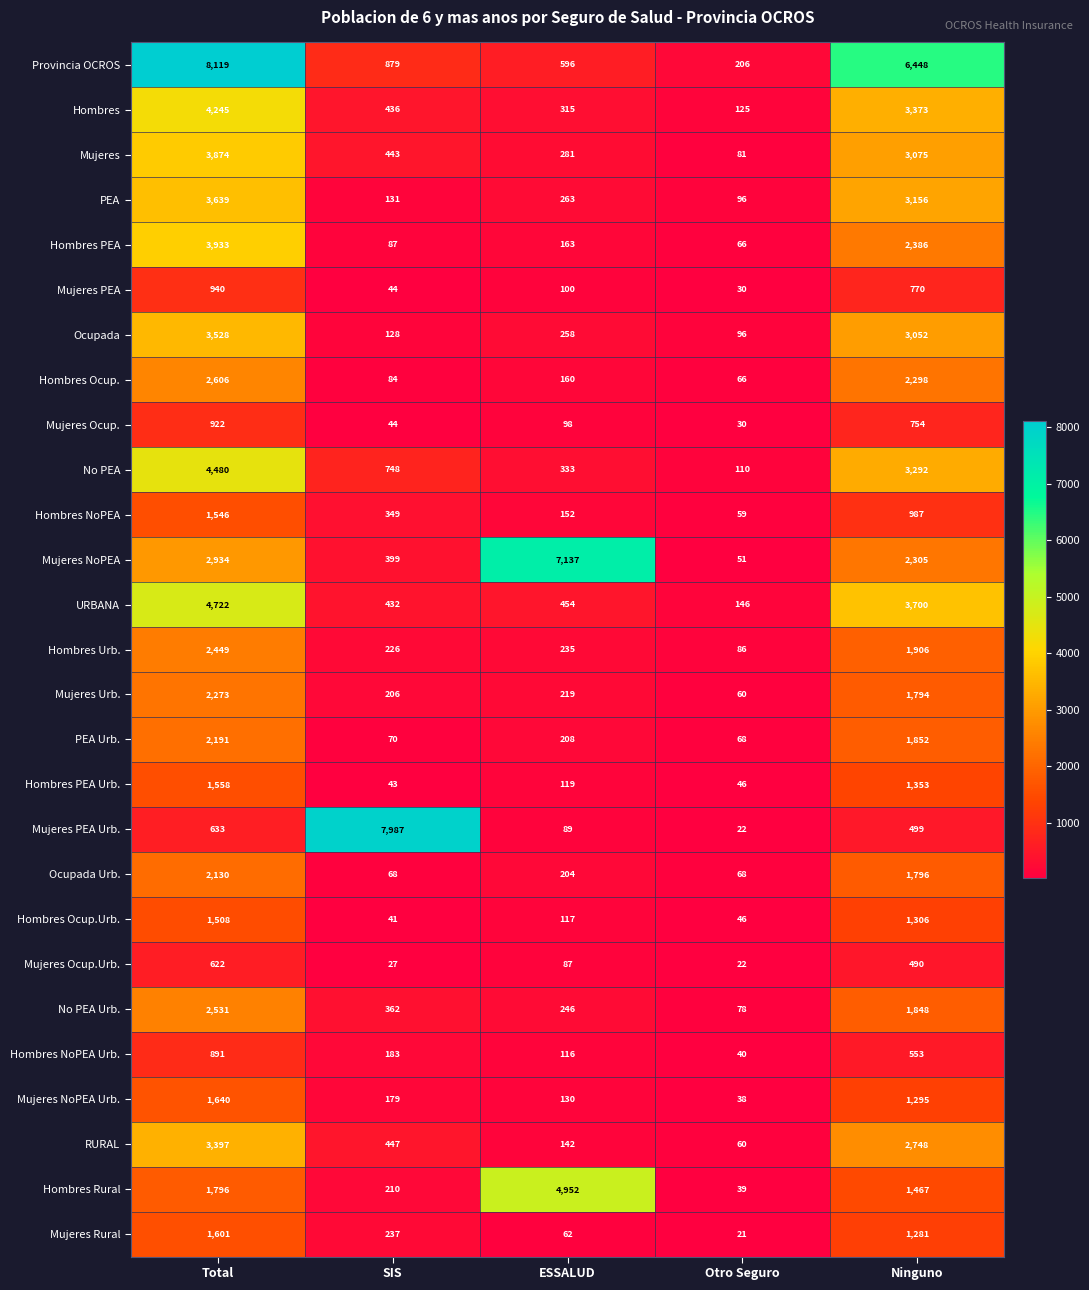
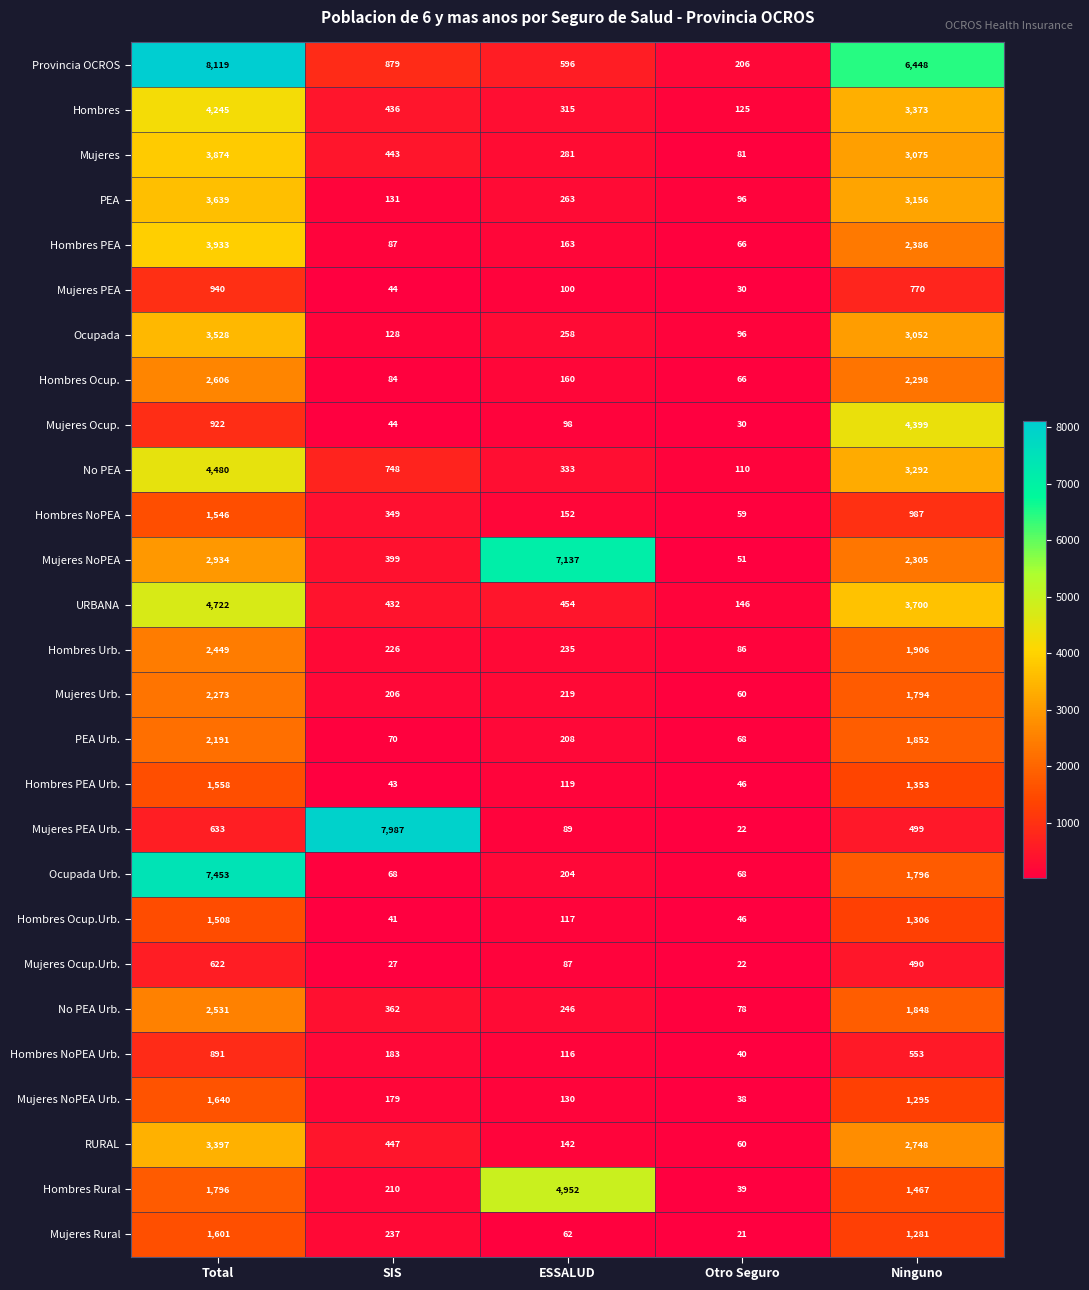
Mujeres Ocup., Ninguno: 754 -> 4,399
Ocupada Urb., Total: 2,130 -> 7,453
